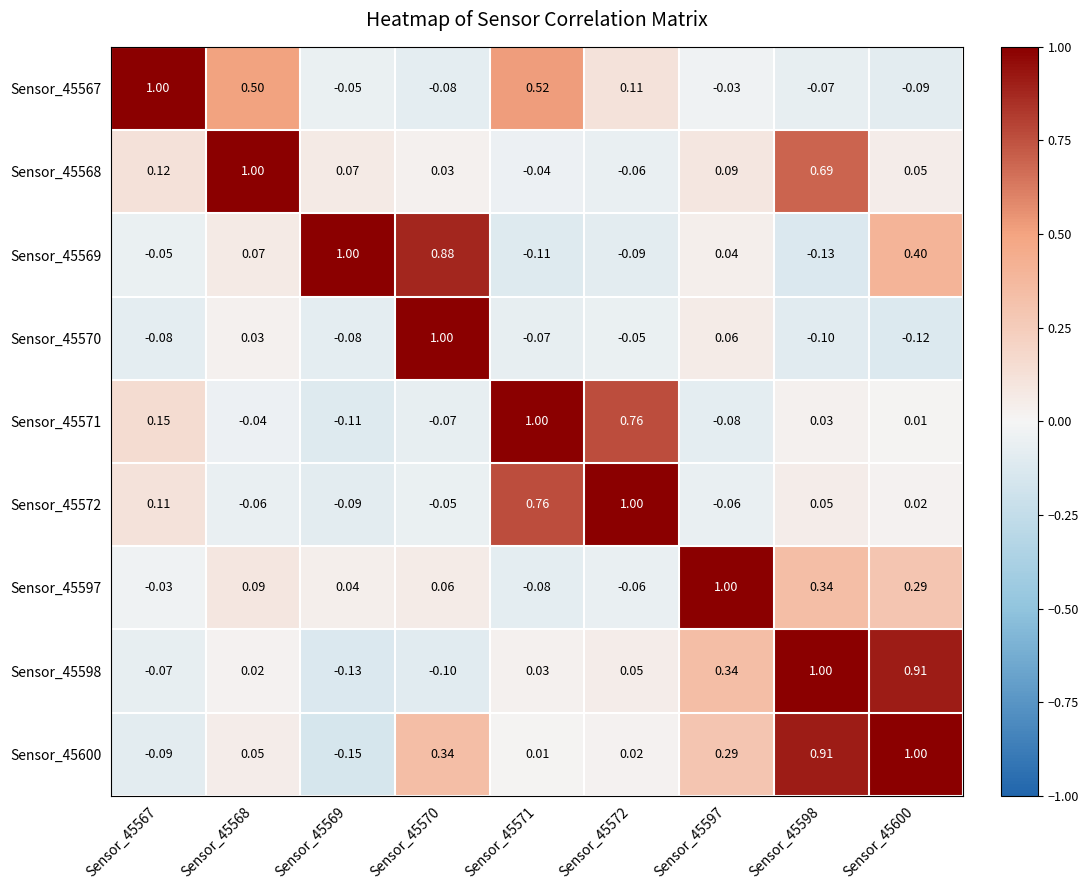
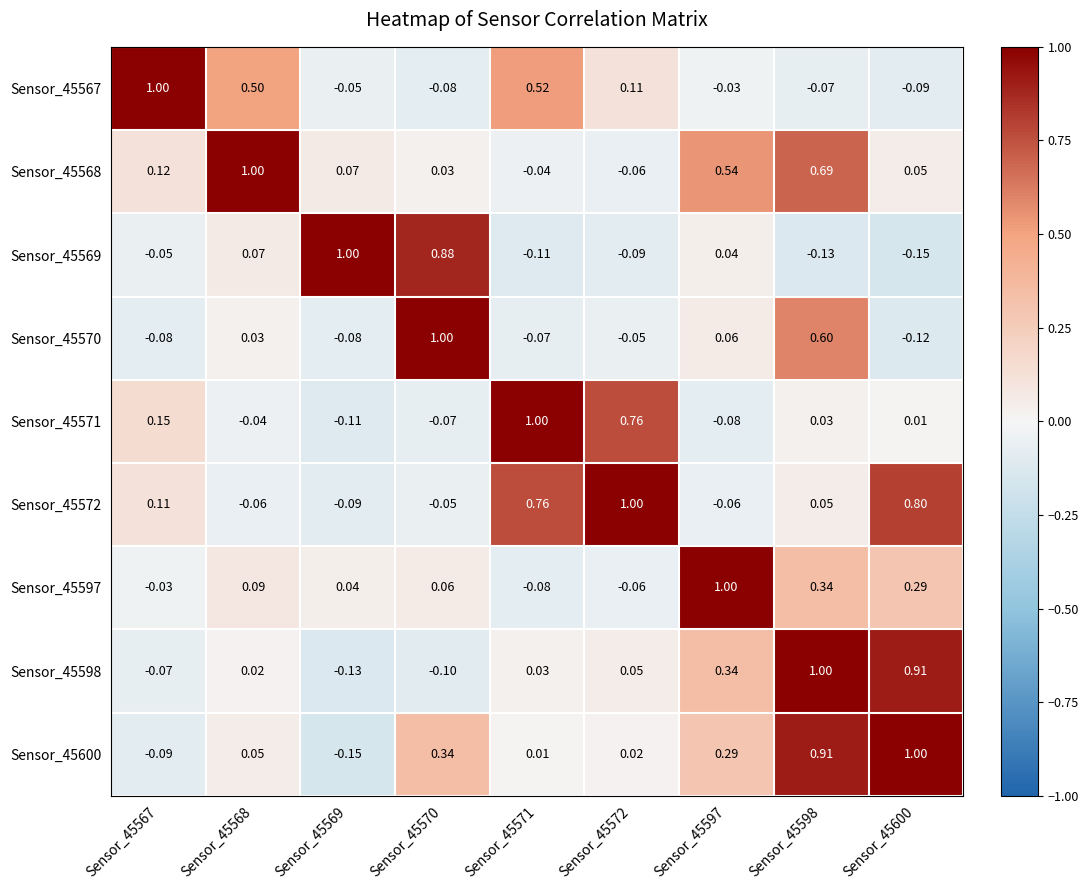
Sensor_45568, Sensor_45597: 0.09 -> 0.54
Sensor_45569, Sensor_45600: 0.40 -> -0.15
Sensor_45570, Sensor_45598: -0.10 -> 0.60
Sensor_45572, Sensor_45600: 0.02 -> 0.80
